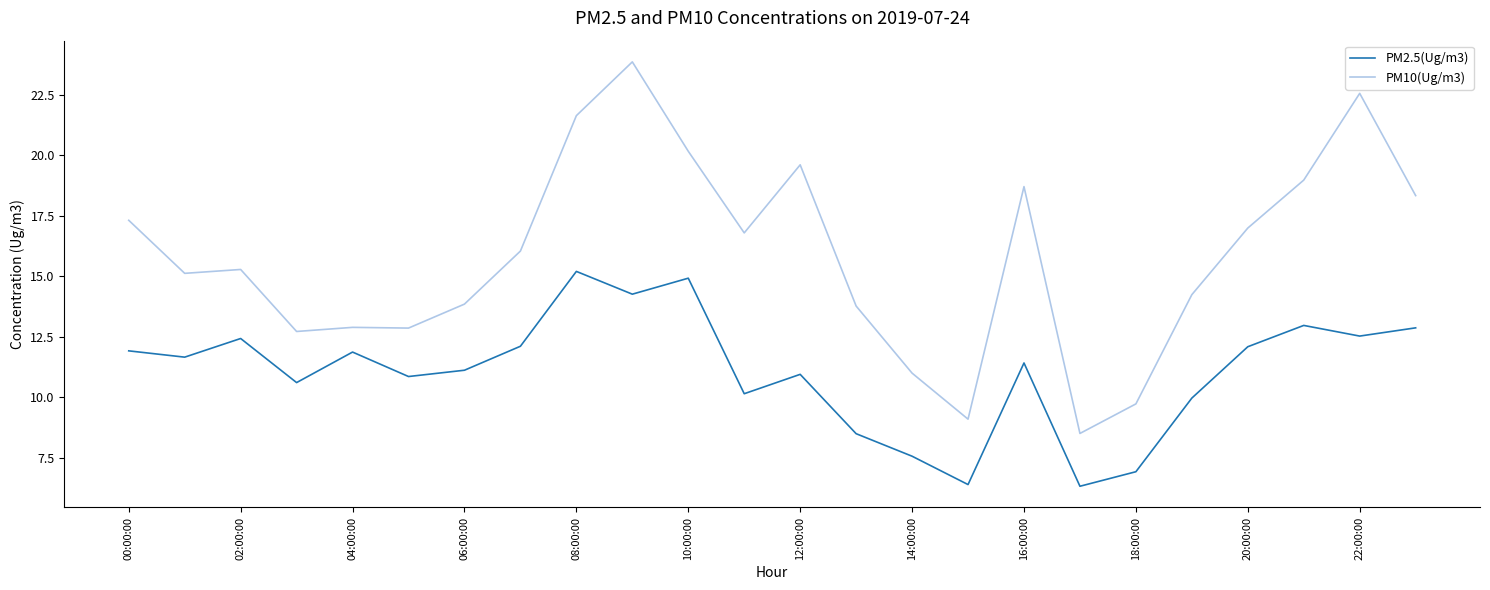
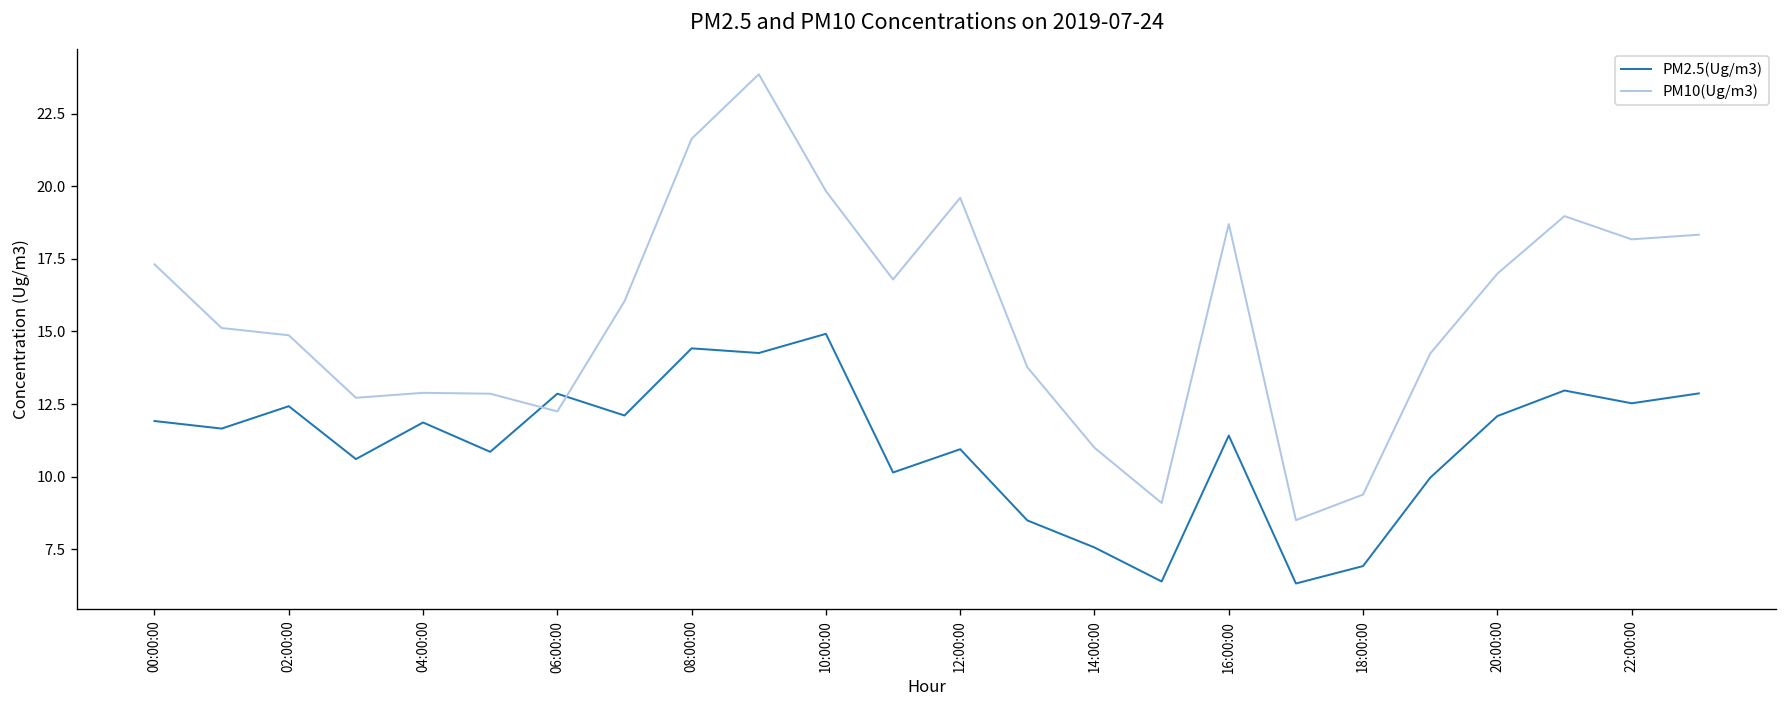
PM10(Ug/m3), 02:00:00: 15.3 -> 14.9
PM2.5(Ug/m3), 06:00:00: 11.1 -> 12.9
PM10(Ug/m3), 06:00:00: 13.9 -> 12.3
PM2.5(Ug/m3), 08:00:00: 15.2 -> 14.4
PM10(Ug/m3), 10:00:00: 20.2 -> 19.8
PM10(Ug/m3), 18:00:00: 9.7 -> 9.4
PM10(Ug/m3), 22:00:00: 22.6 -> 18.2
